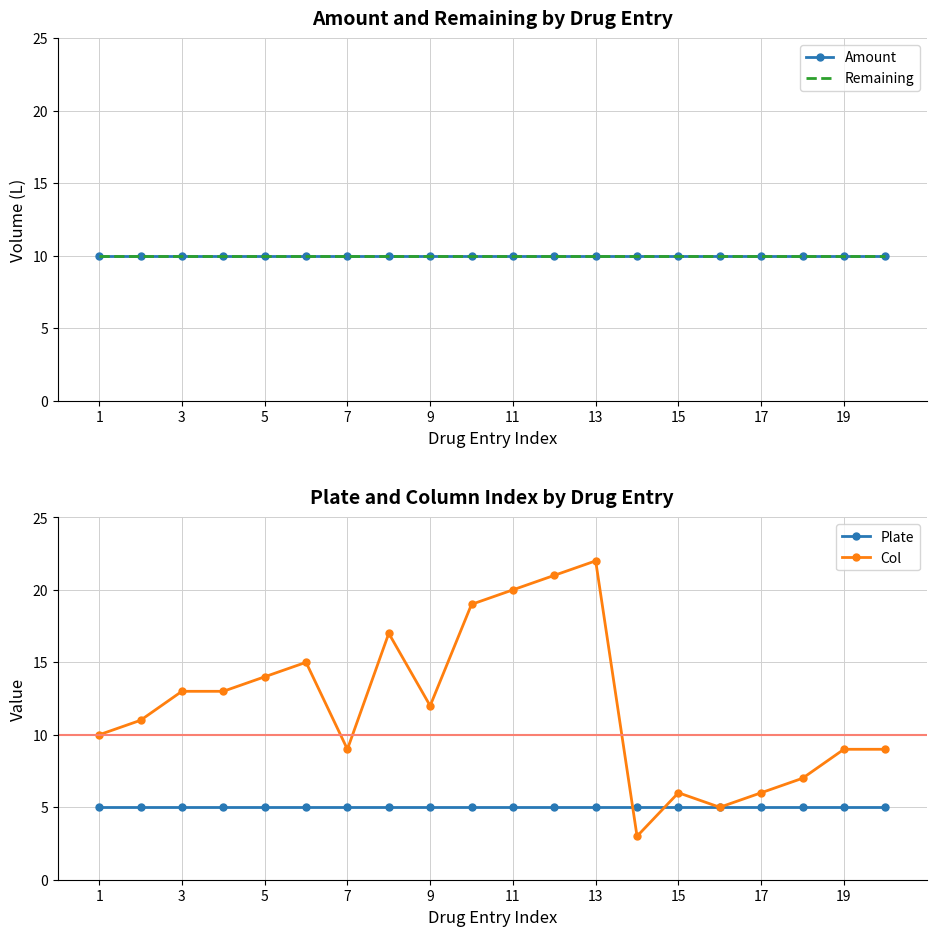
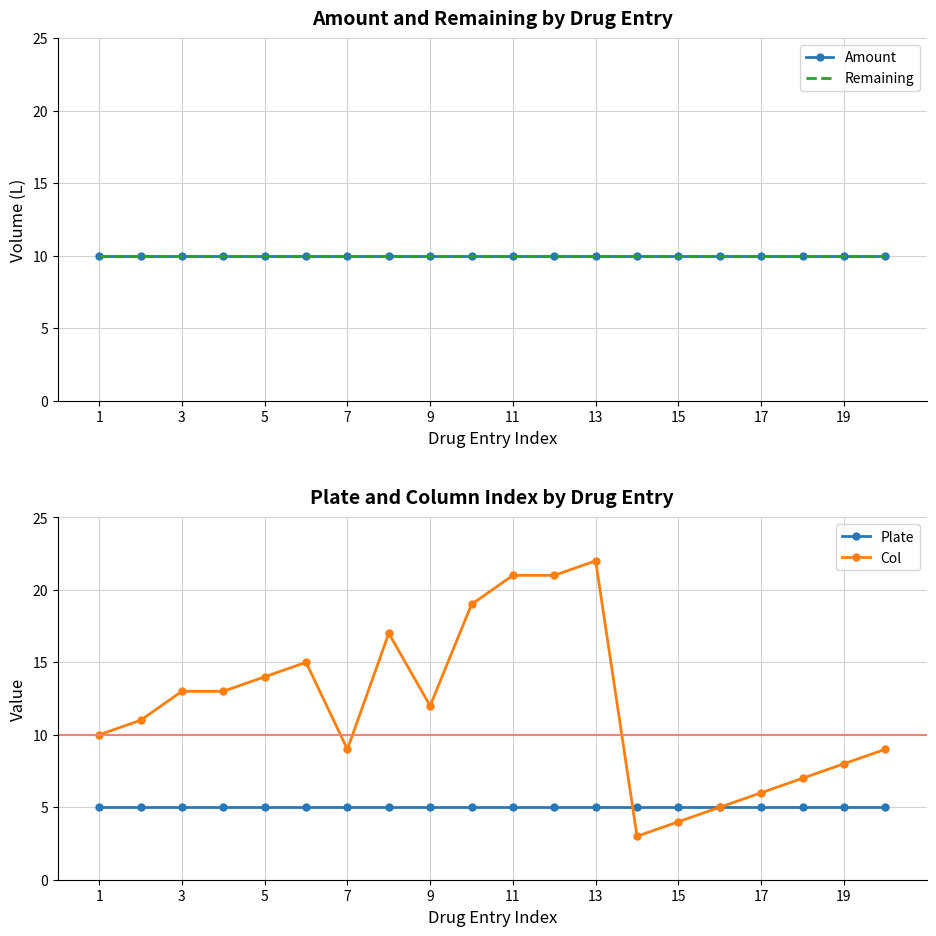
Plate and Column Index by Drug Entry, Col, 11: 20 -> 21
Plate and Column Index by Drug Entry, Col, 15: 6 -> 4
Plate and Column Index by Drug Entry, Col, 19: 9 -> 8
